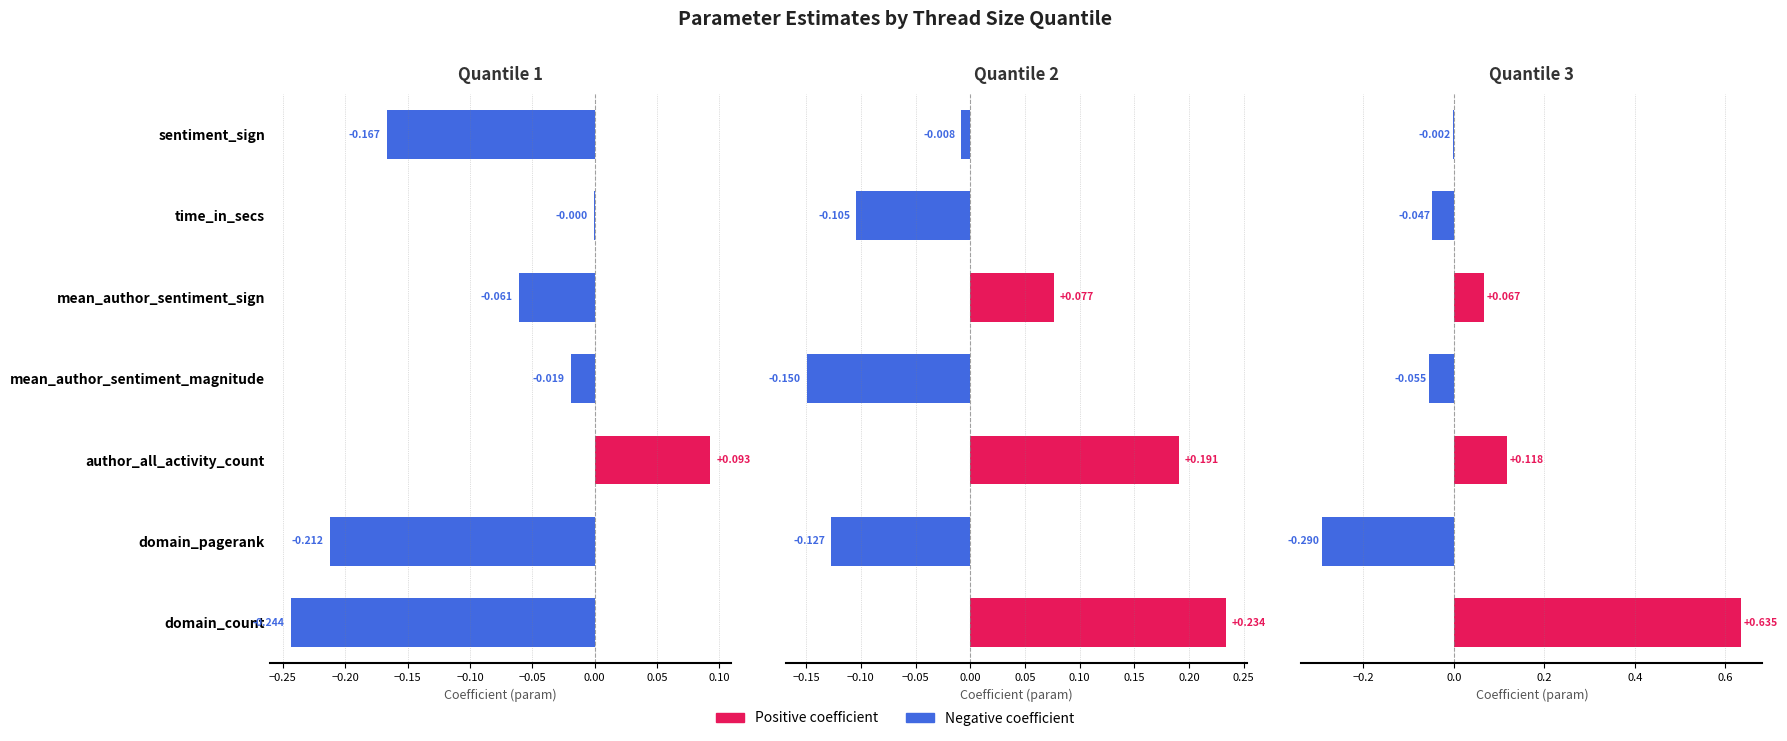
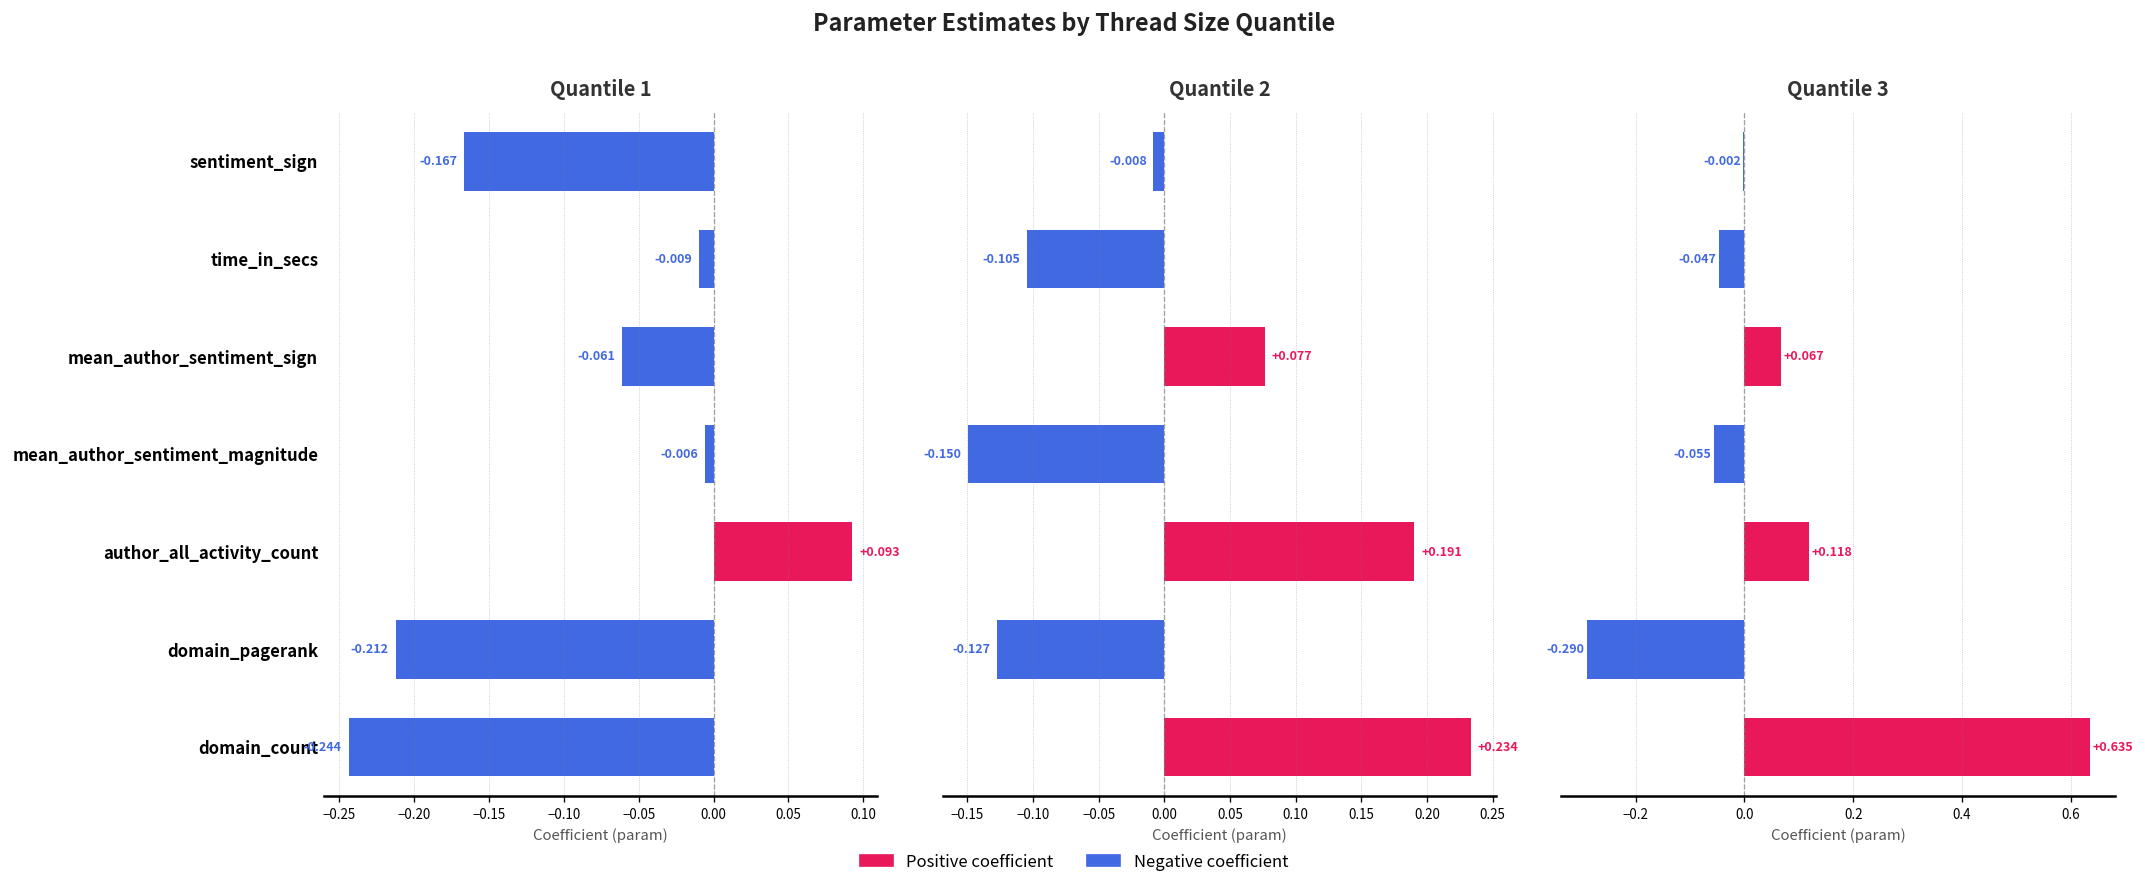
Quantile 1, time_in_secs: -0.000 -> -0.009
Quantile 1, mean_author_sentiment_magnitude: -0.019 -> -0.006
